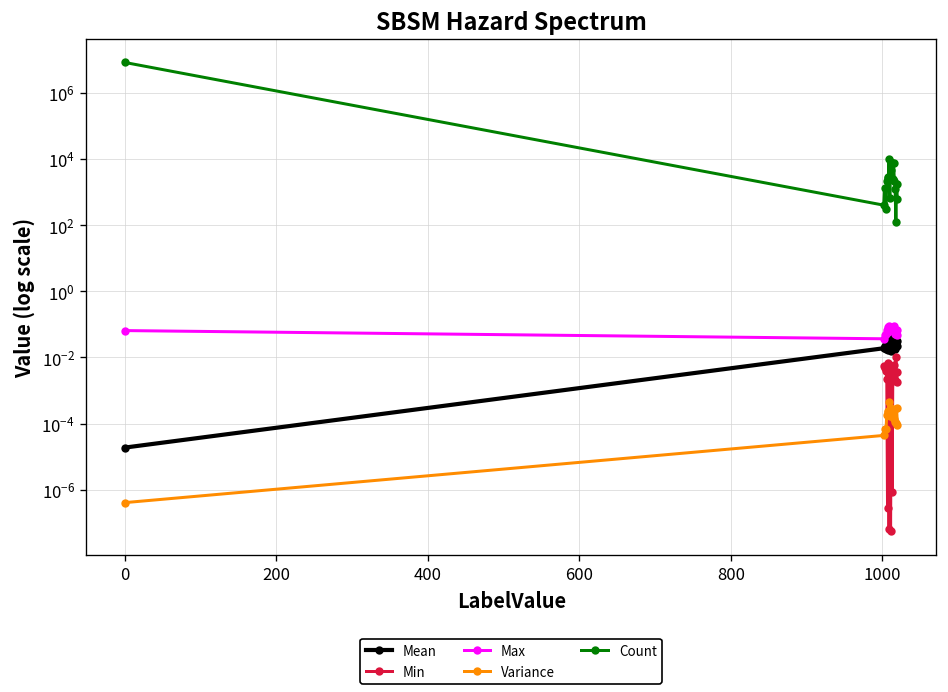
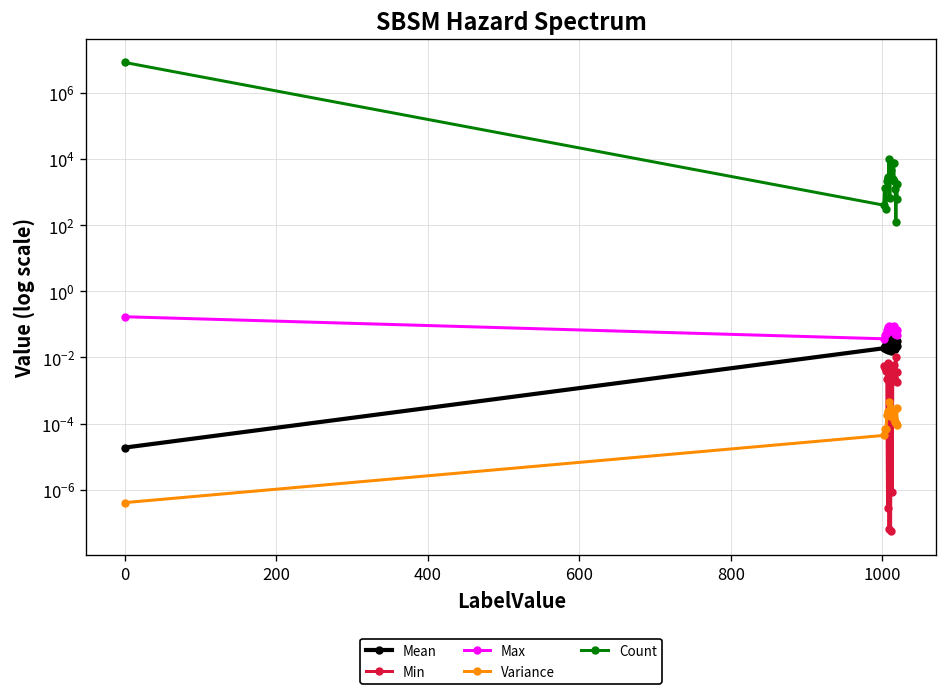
Max, 0: 0.06 -> 0.2
